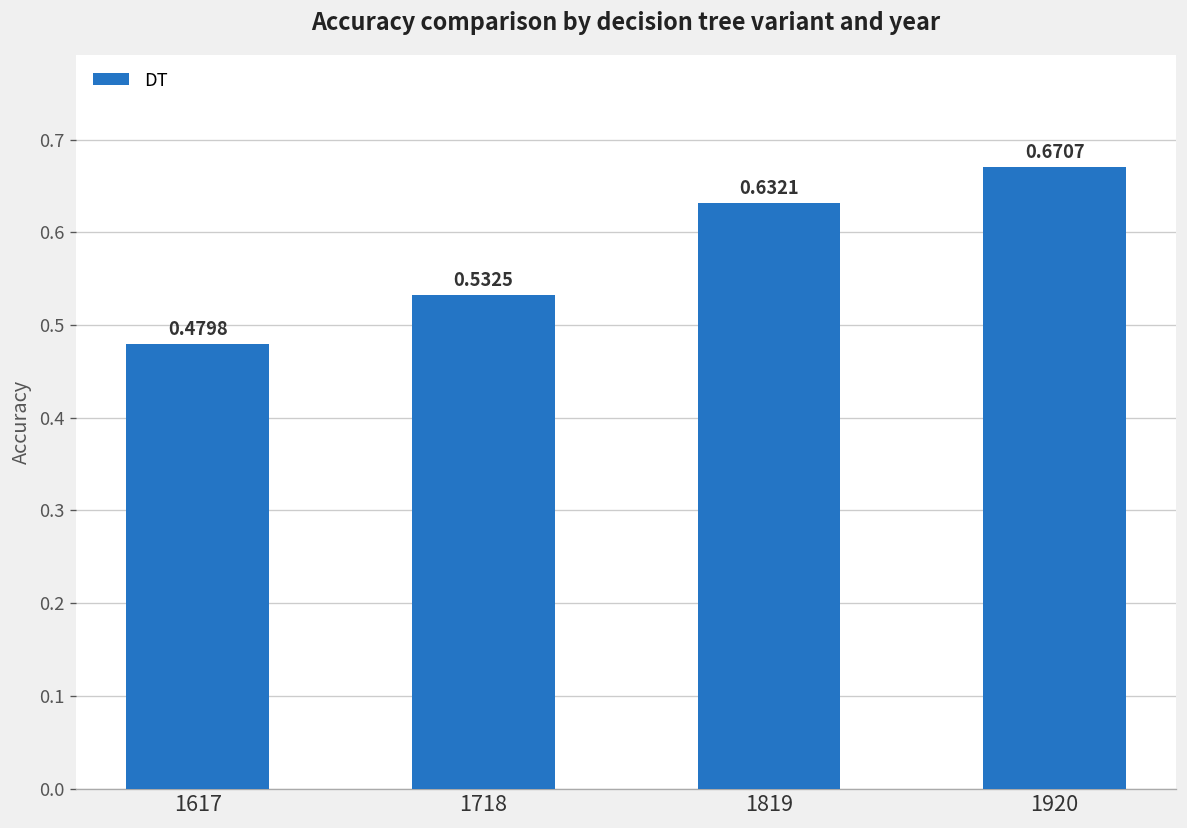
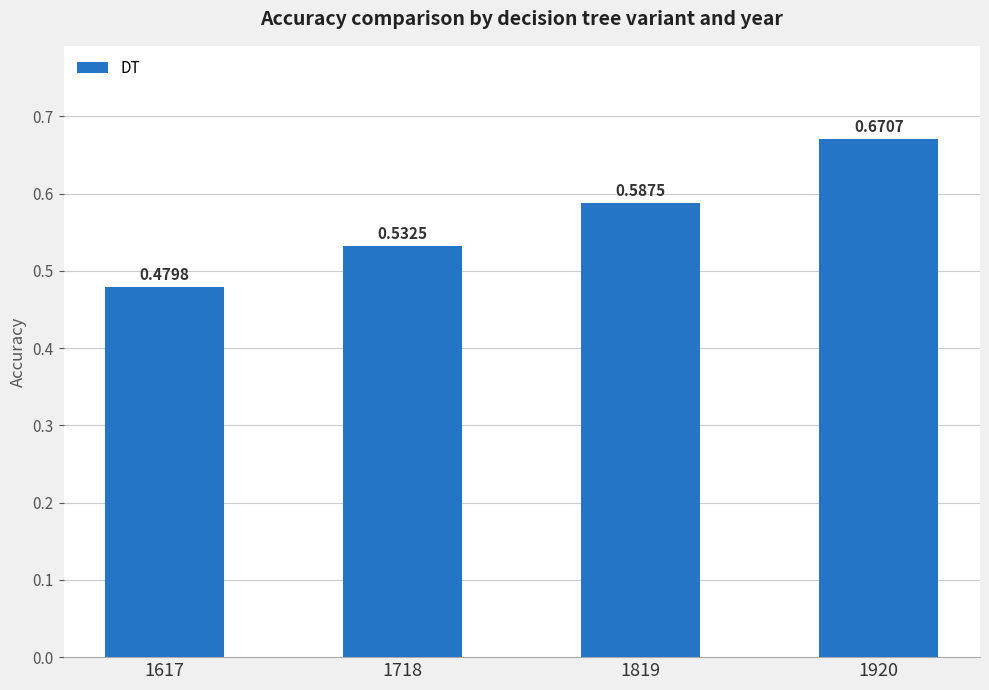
1819: 0.6321 -> 0.5875
